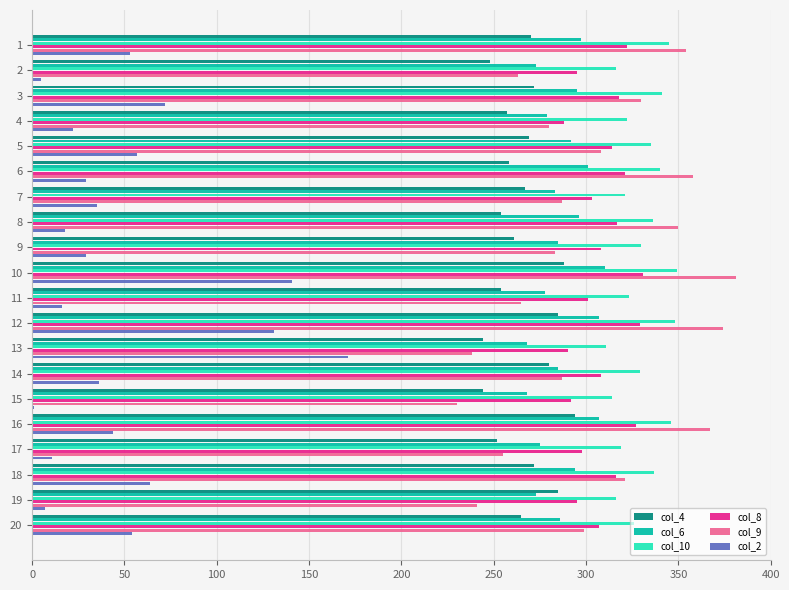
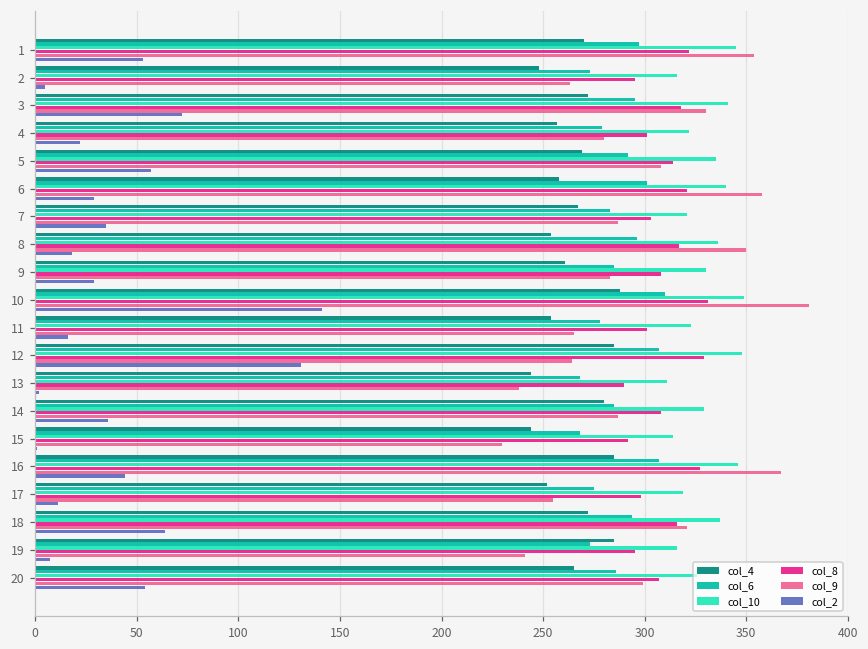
col_8, 4: 288 -> 301
col_9, 12: 374 -> 264
col_2, 13: 171 -> 2
col_4, 16: 294 -> 285
